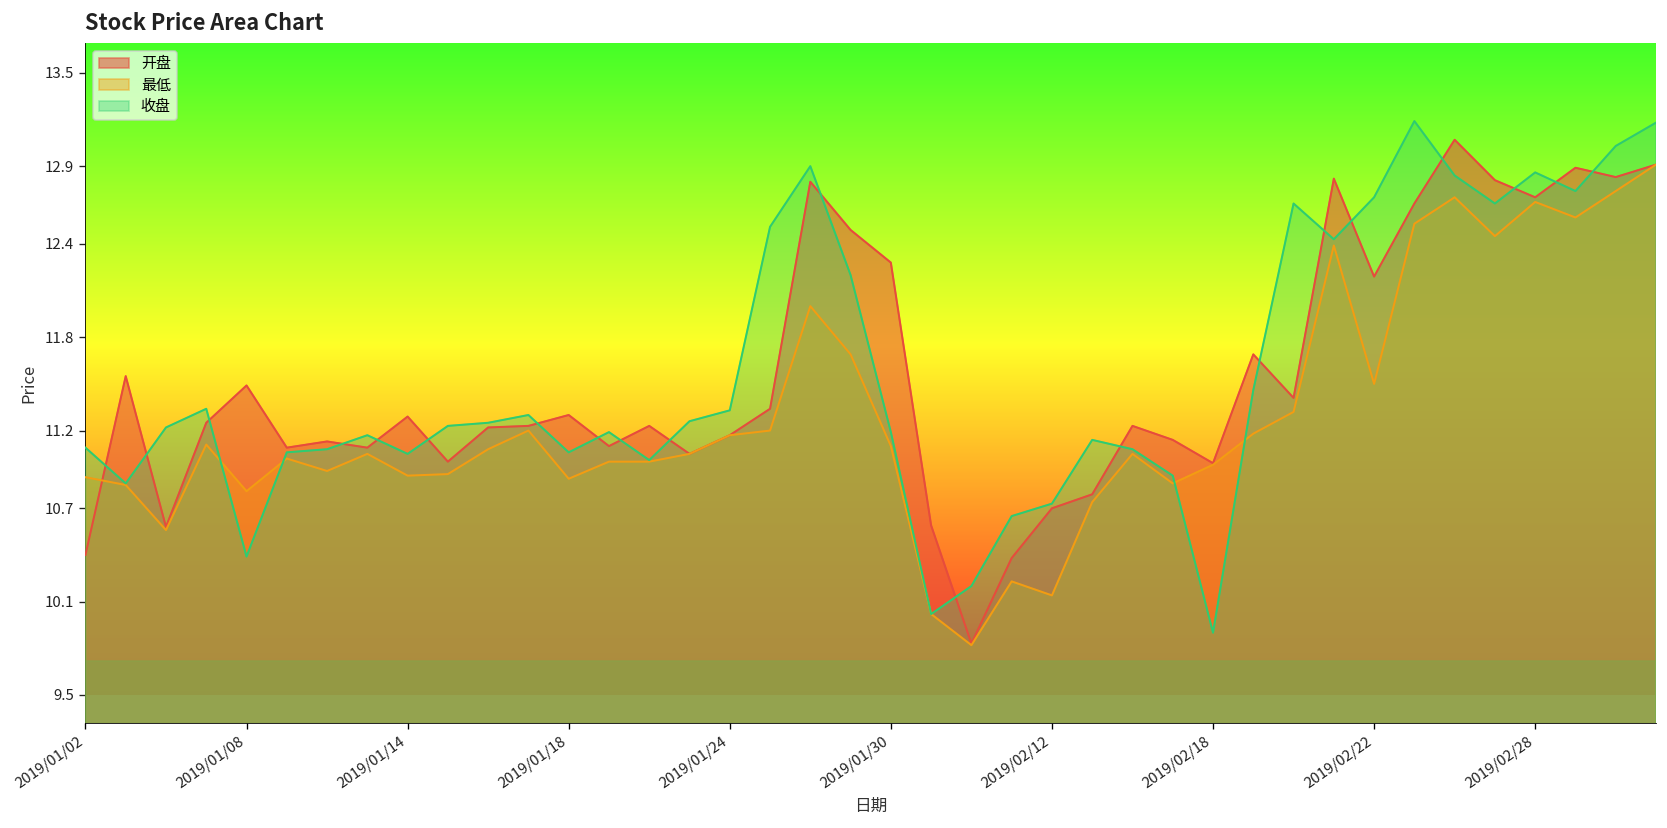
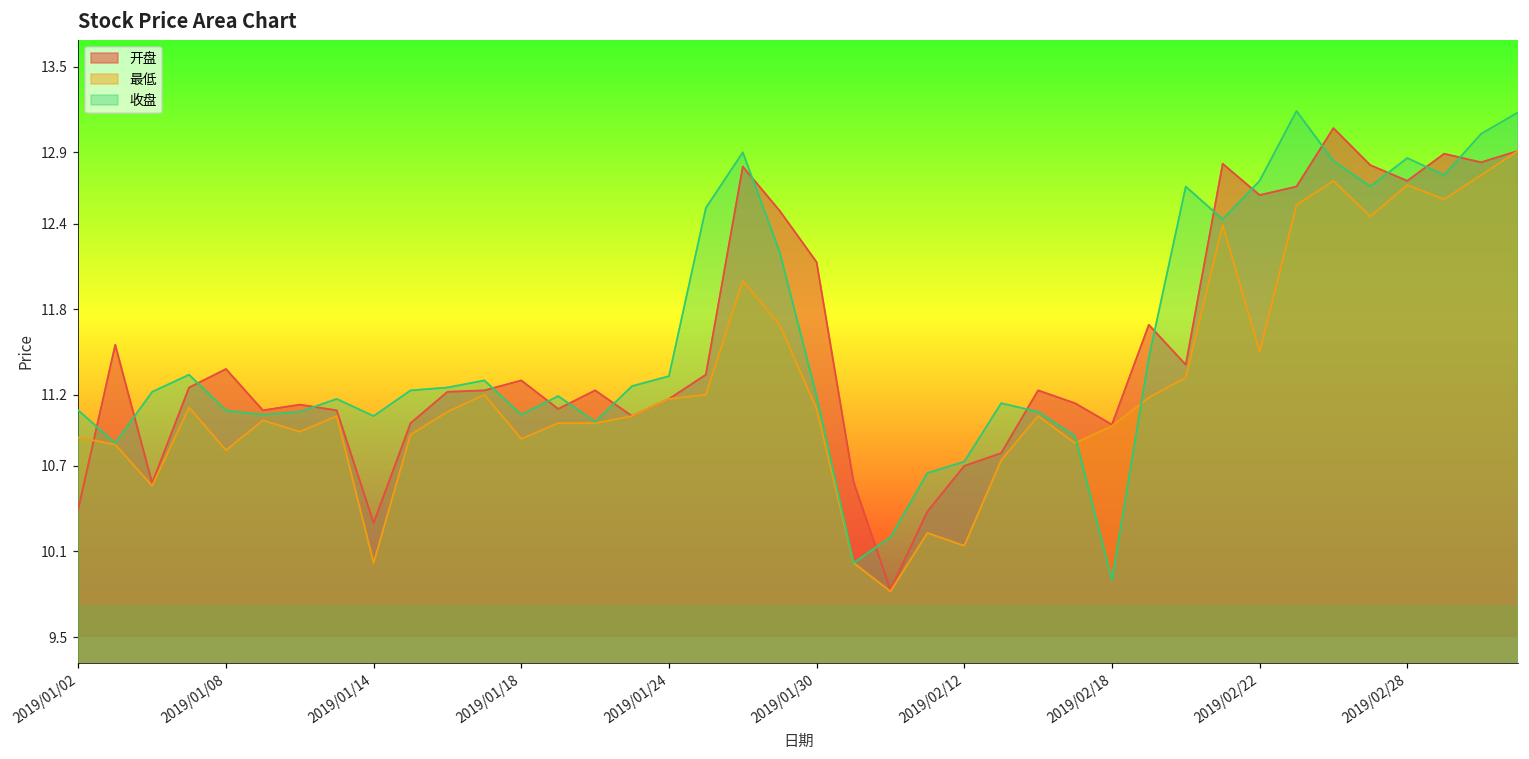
开盘, 2019/01/08: 11.49 -> 11.38
收盘, 2019/01/08: 10.39 -> 11.09
开盘, 2019/01/14: 11.29 -> 10.30
最低, 2019/01/14: 10.91 -> 10.02
开盘, 2019/01/30: 12.28 -> 12.13
开盘, 2019/02/22: 12.19 -> 12.60
